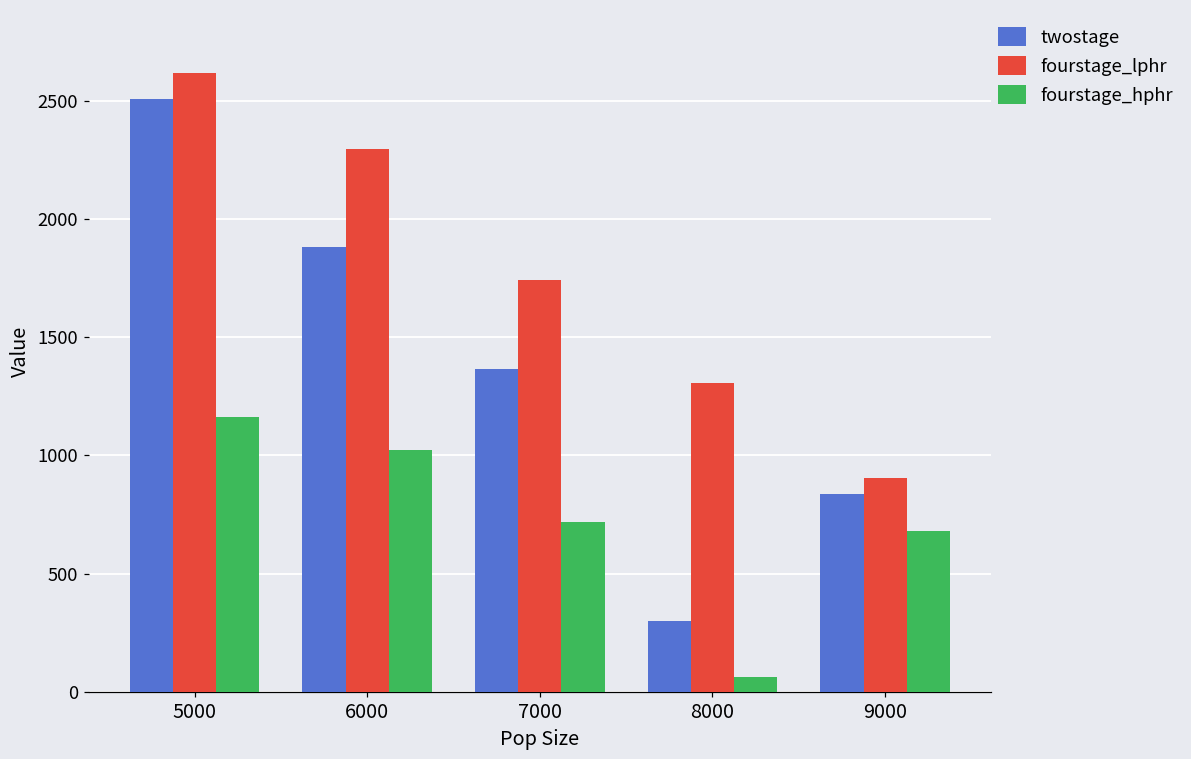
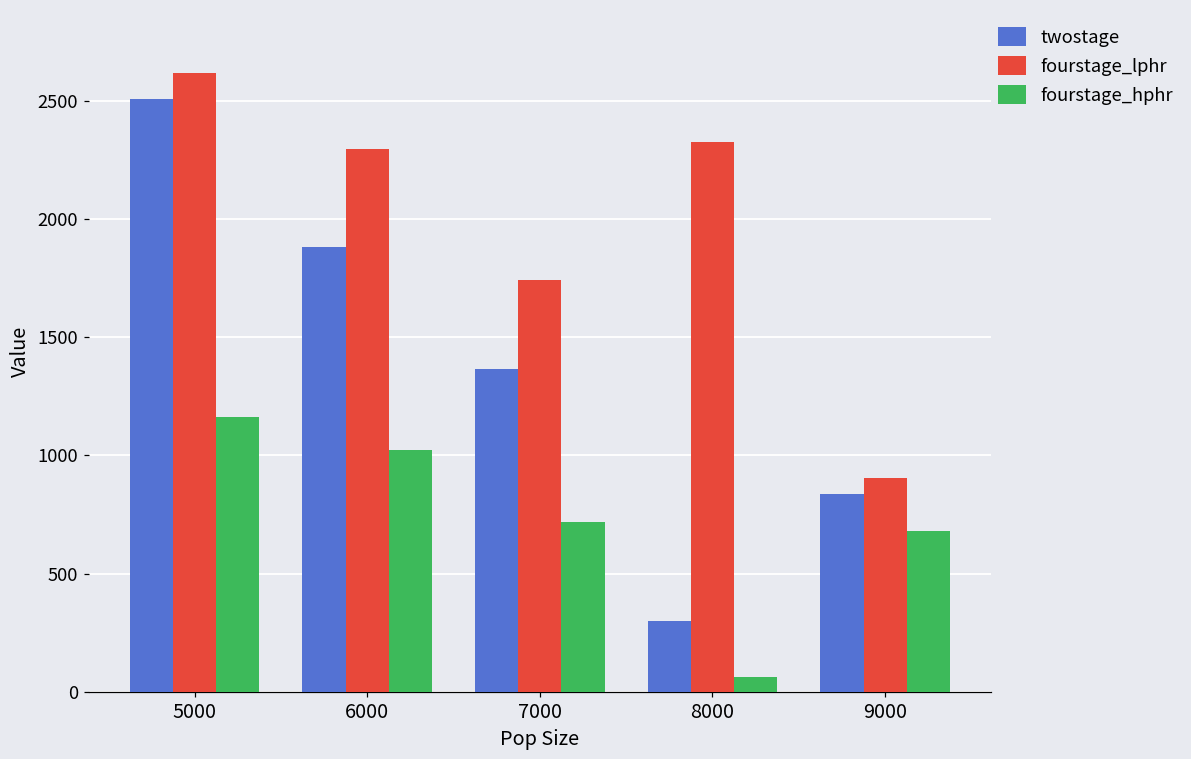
fourstage_lphr, 8000: 1310 -> 2330
